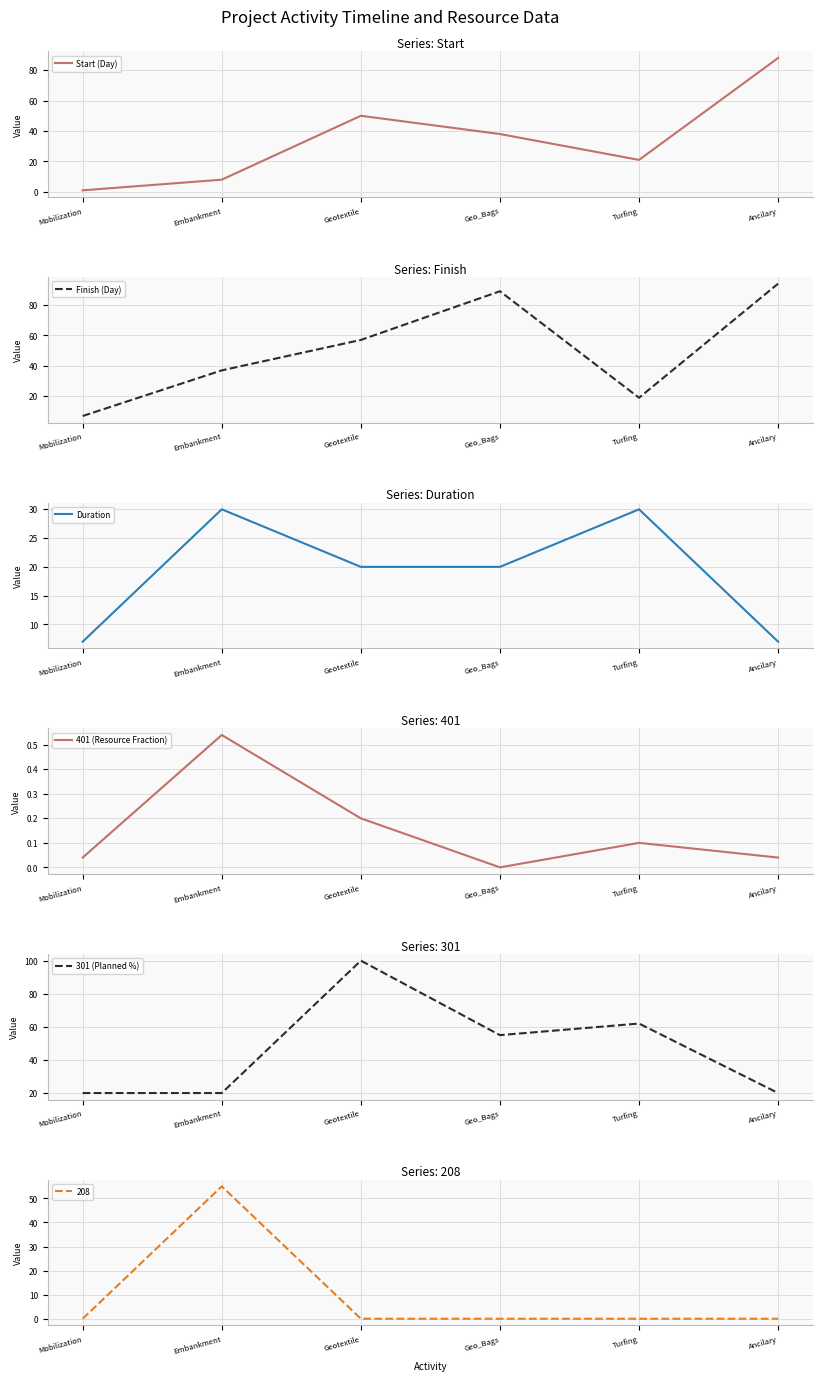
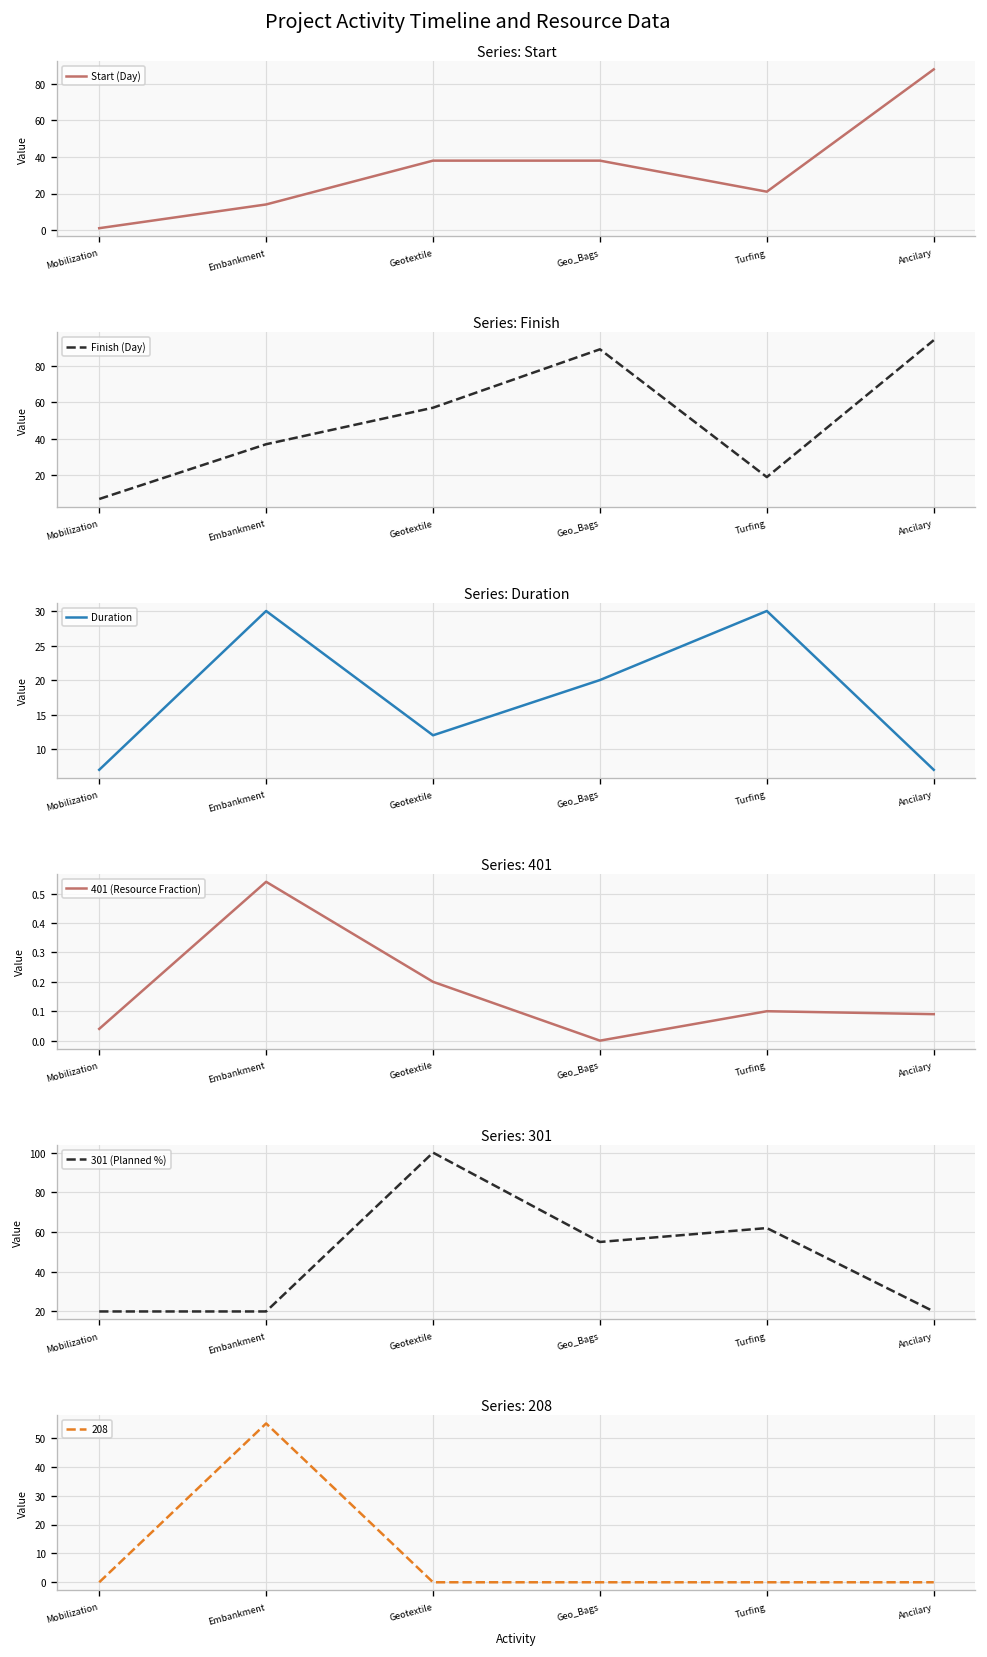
Series: Start, Embankment: 8 -> 14
Series: Start, Geotextile: 50 -> 38
Series: Duration, Geotextile: 20 -> 12
Series: 401, Ancilary: 0.04 -> 0.09
